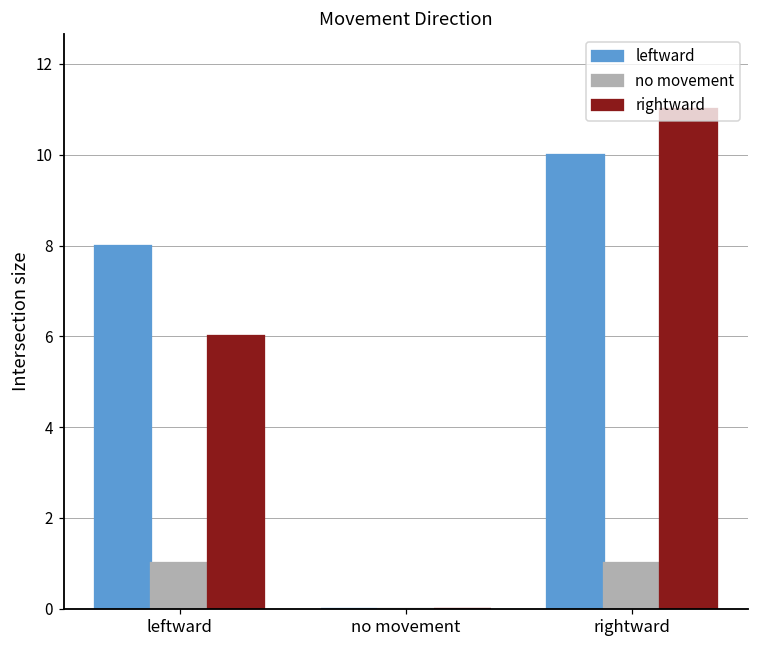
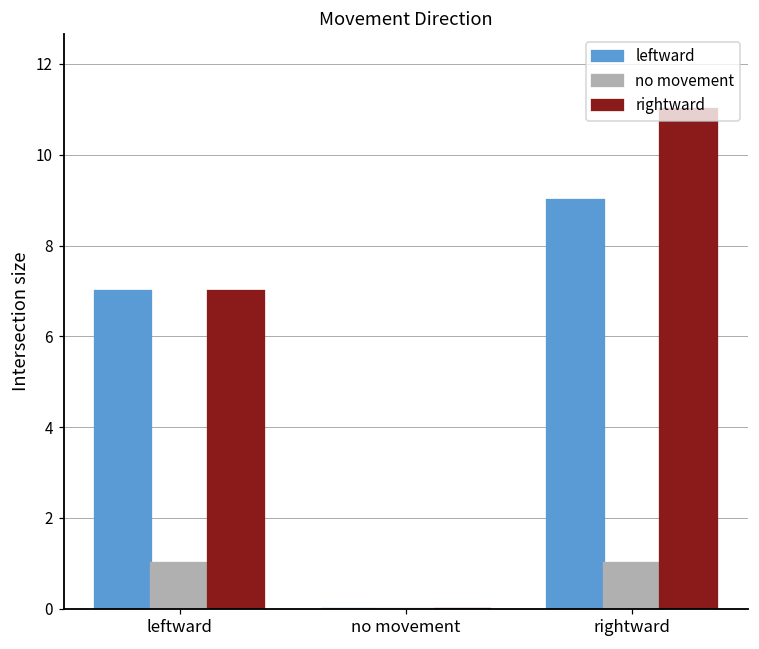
leftward, leftward: 8 -> 7
rightward, leftward: 6 -> 7
leftward, rightward: 10 -> 9
